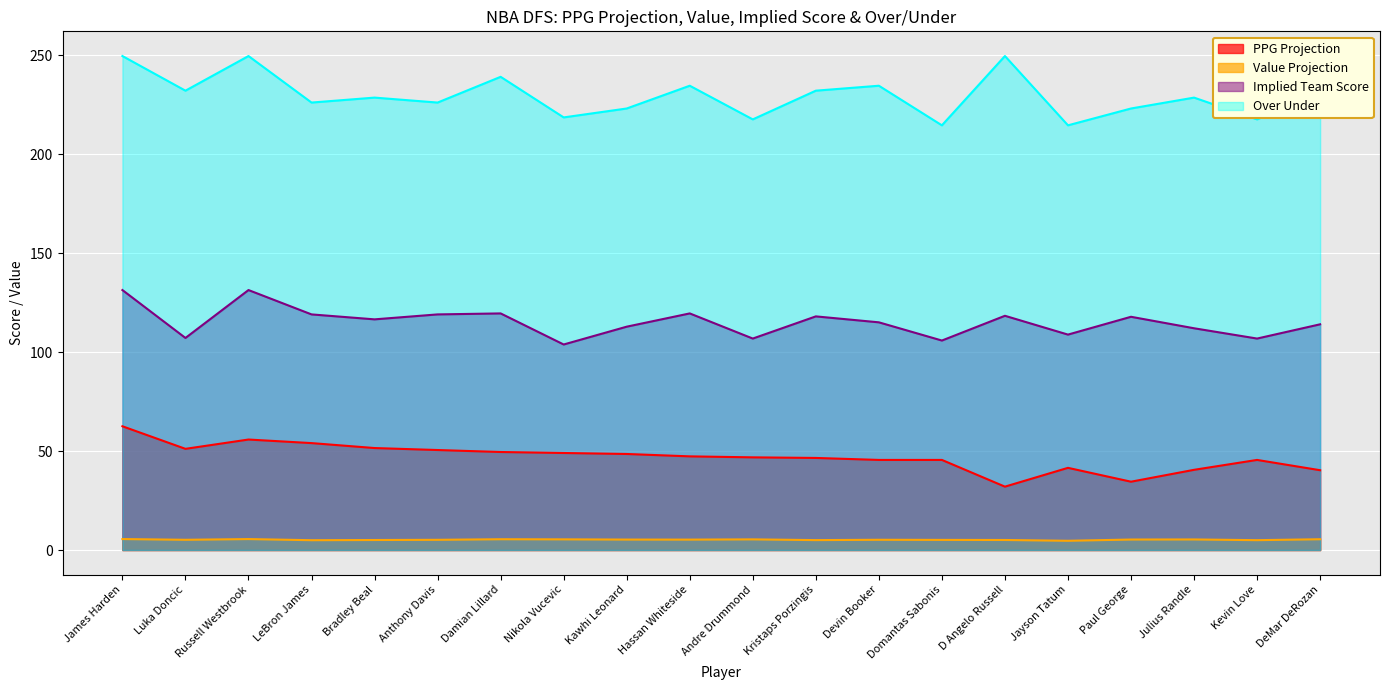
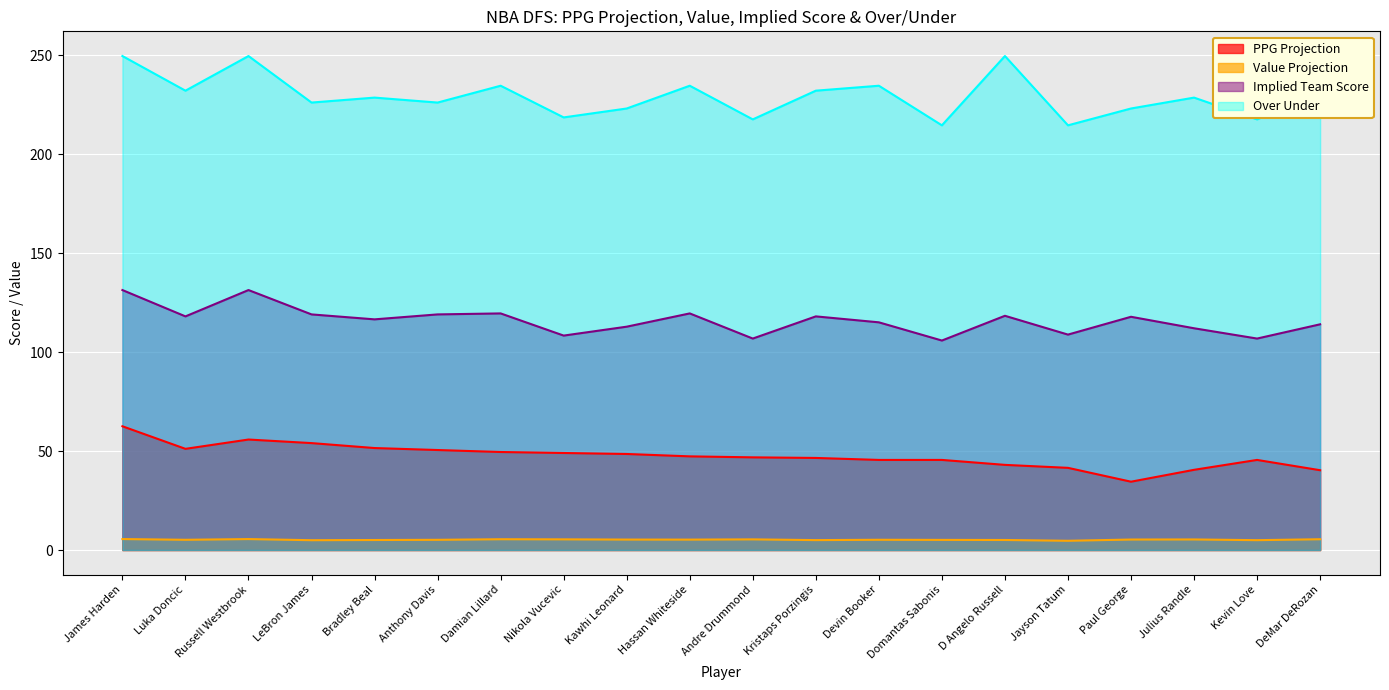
Implied Team Score, Luka Doncic: 107 -> 118
Over Under, Damian Lillard: 239 -> 235
Implied Team Score, Nikola Vucevic: 104 -> 108
PPG Projection, D Angelo Russell: 32 -> 43
